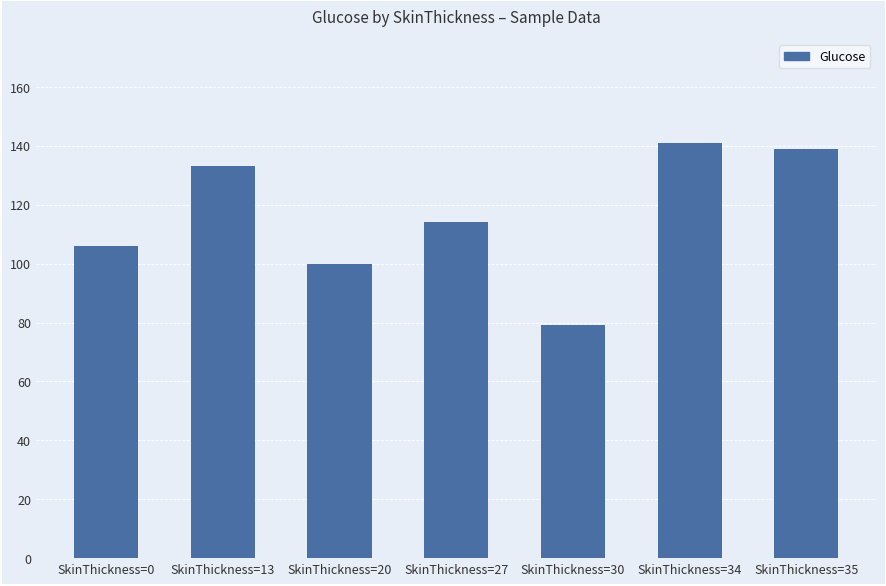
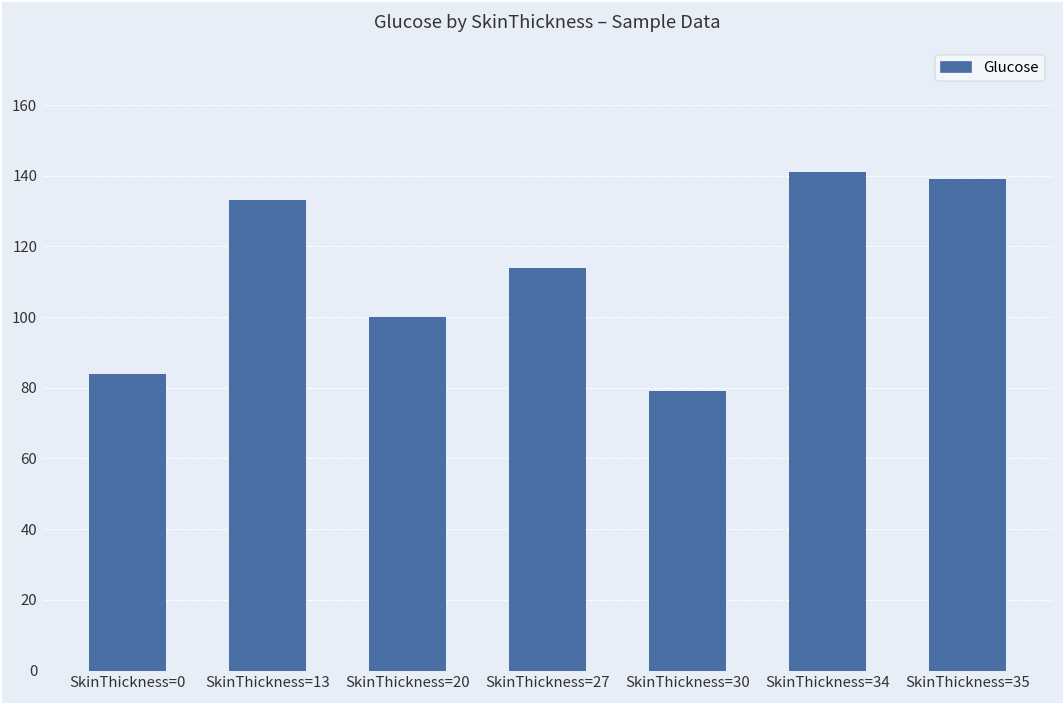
SkinThickness=0: 106 -> 84
